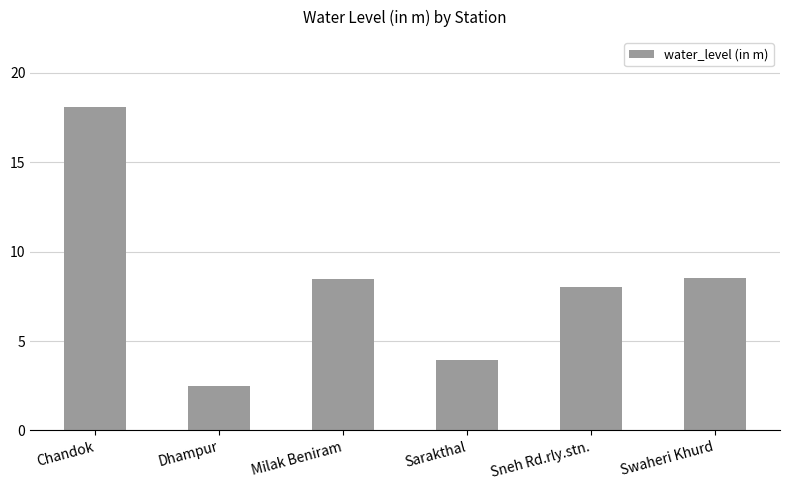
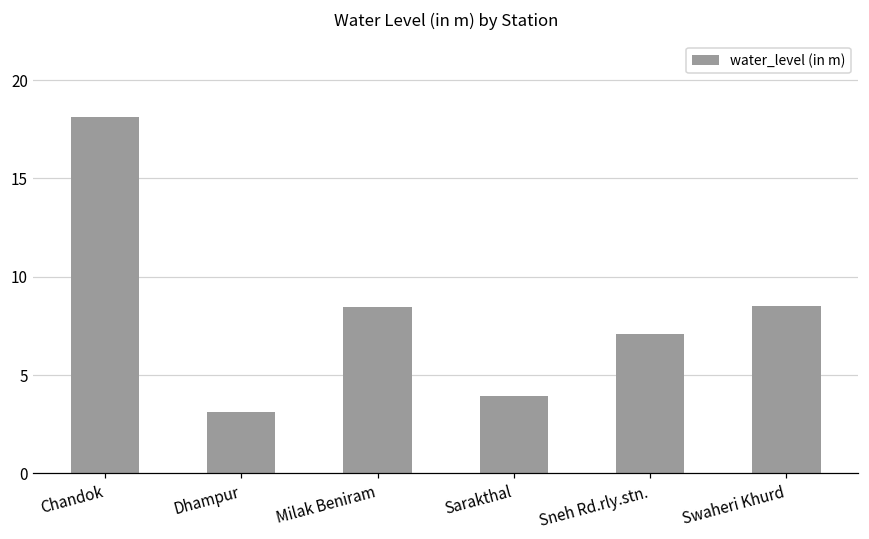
Dhampur: 2.5 -> 3.1
Sneh Rd.rly.stn.: 8.0 -> 7.1
